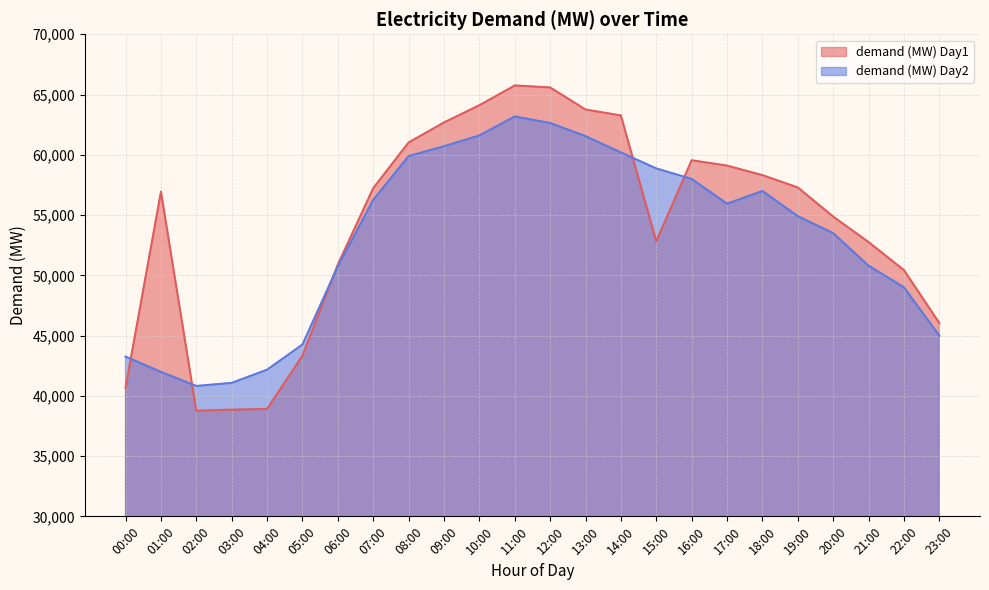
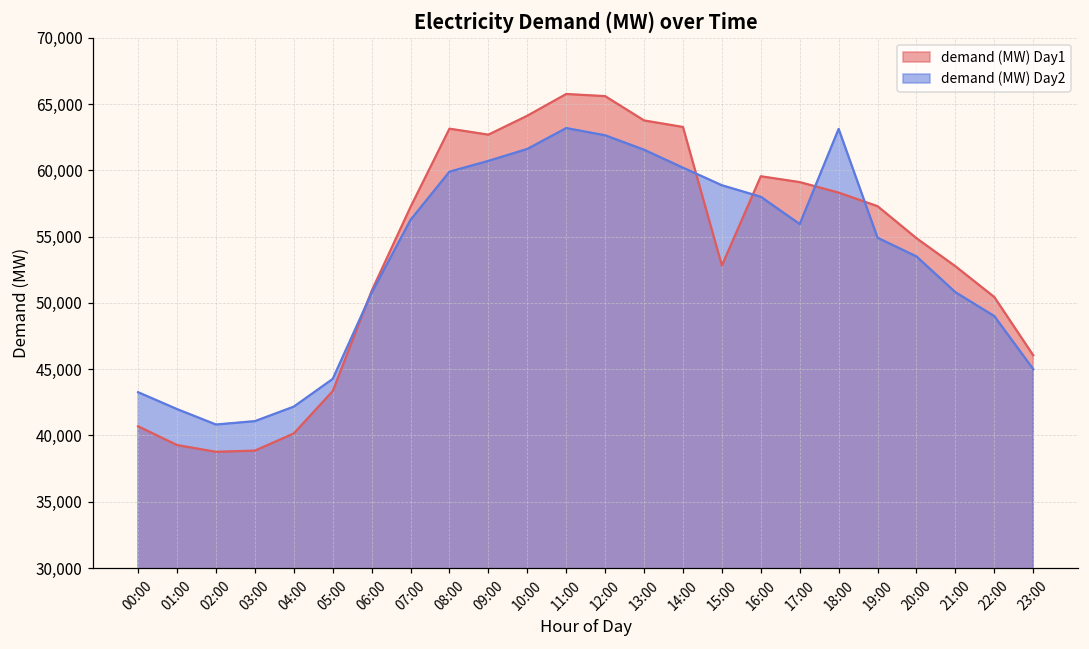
demand (MW) Day1, 01:00: 56,900 -> 39,300
demand (MW) Day1, 04:00: 38,900 -> 40,100
demand (MW) Day1, 08:00: 61,000 -> 63,100
demand (MW) Day2, 18:00: 57,000 -> 63,100
